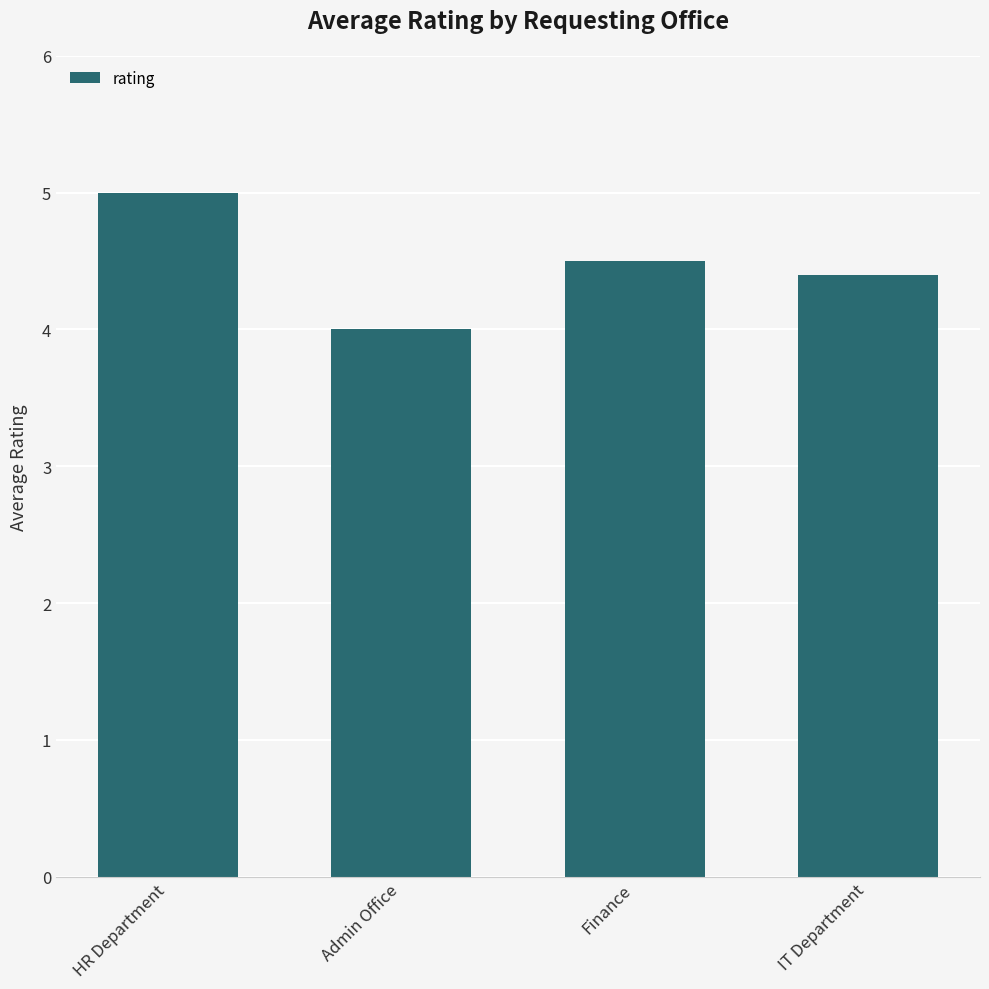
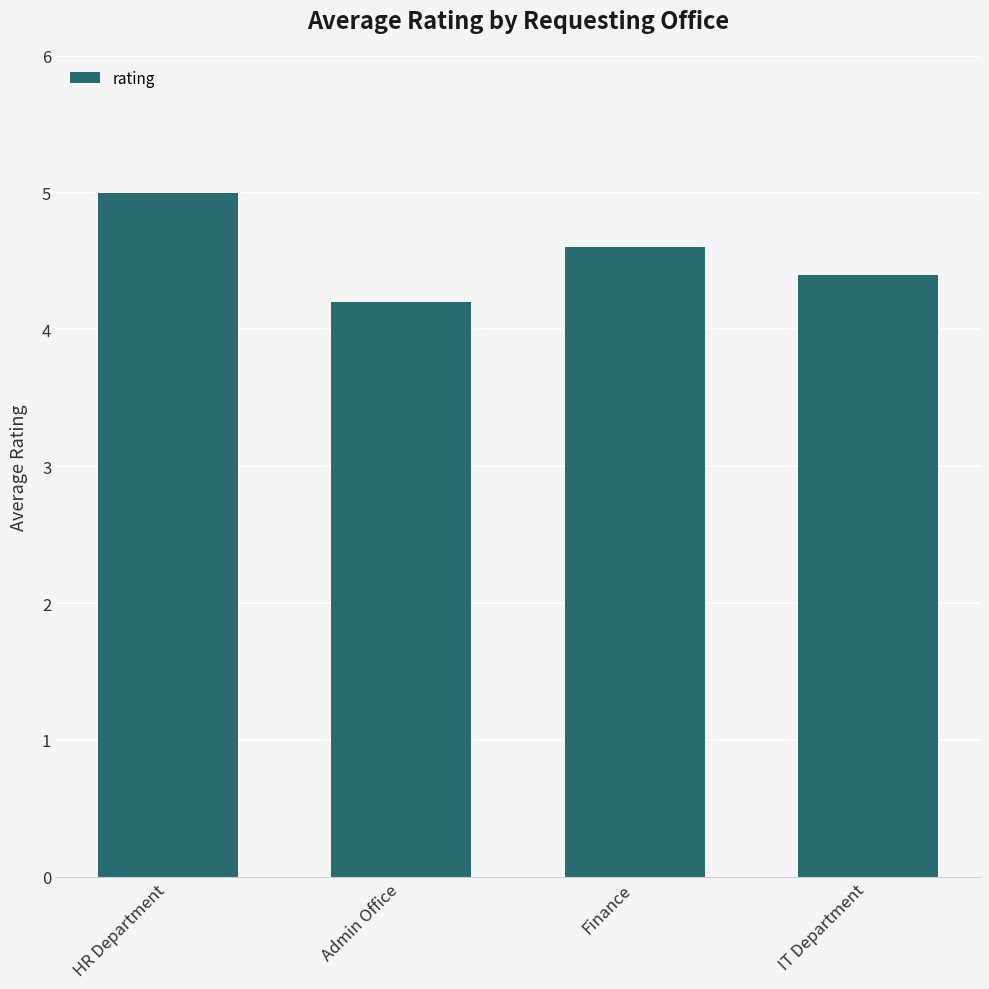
Admin Office: 4.0 -> 4.2
Finance: 4.5 -> 4.6
